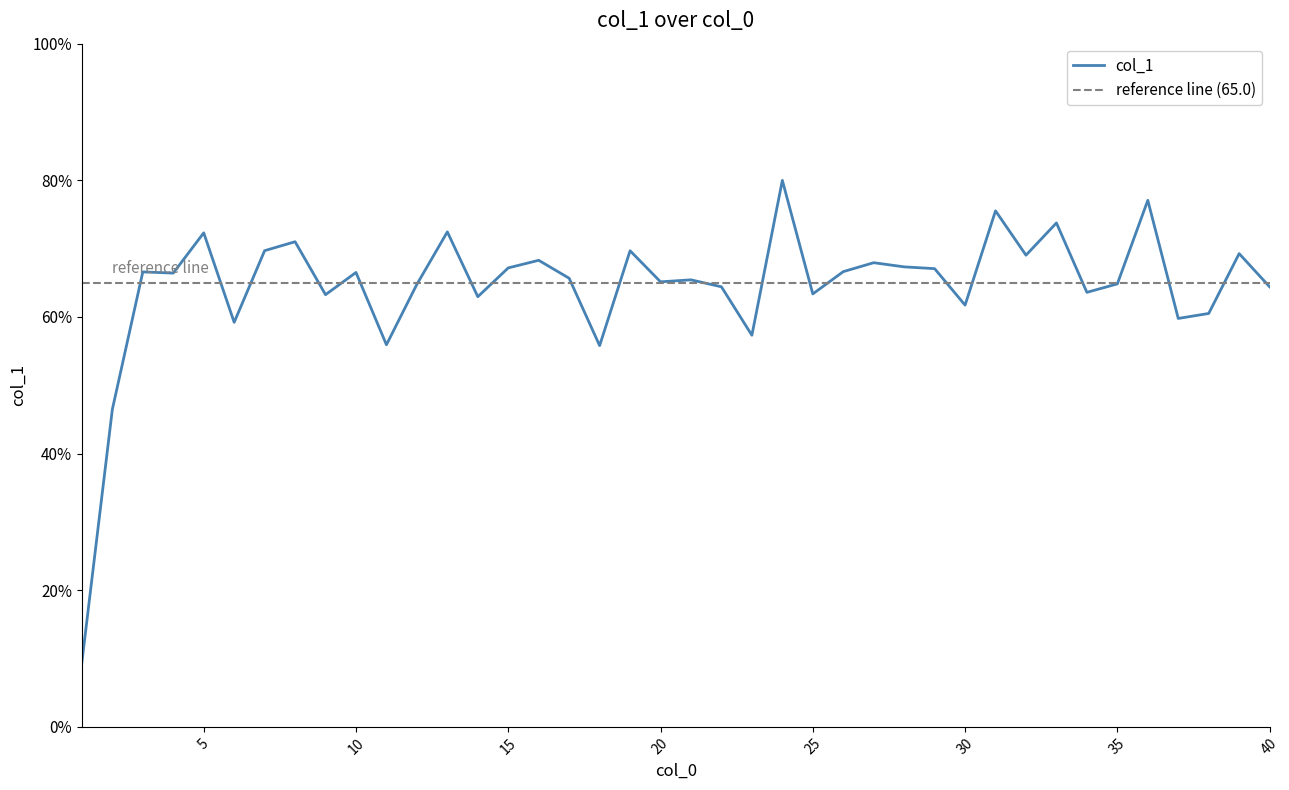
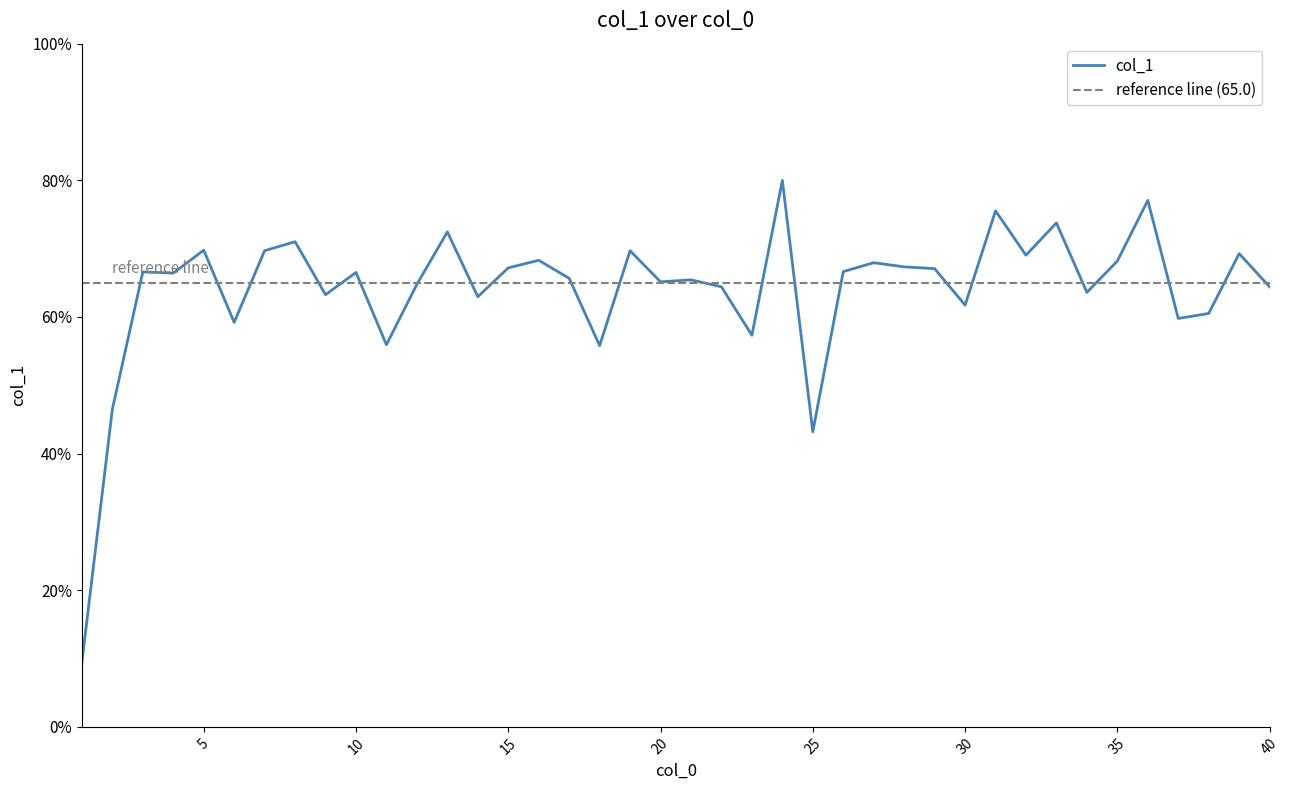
5: 72% -> 70%
25: 63% -> 43%
35: 65% -> 68%
